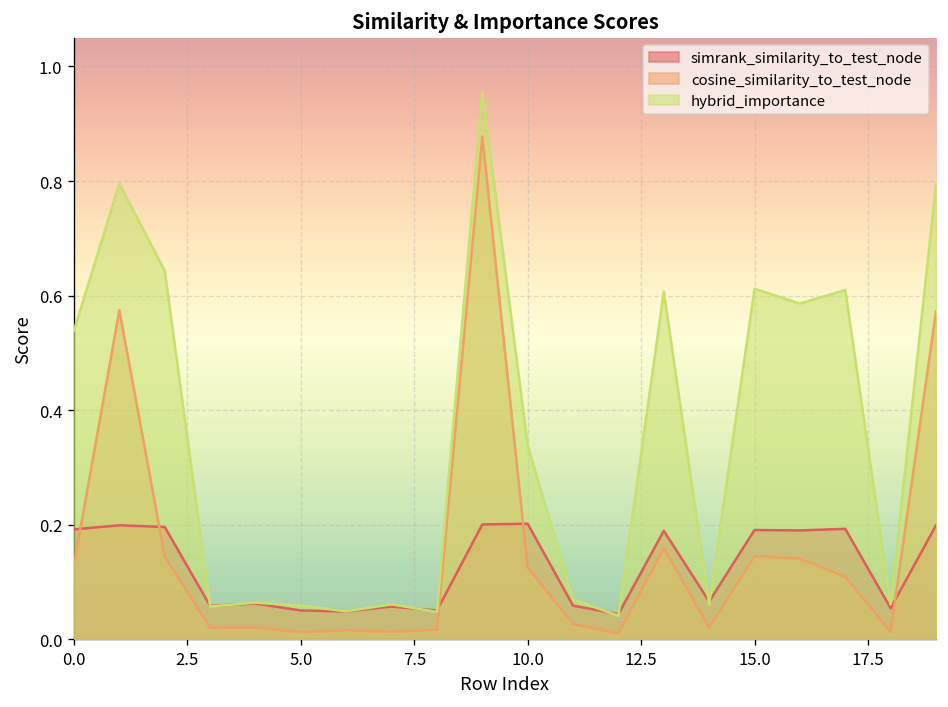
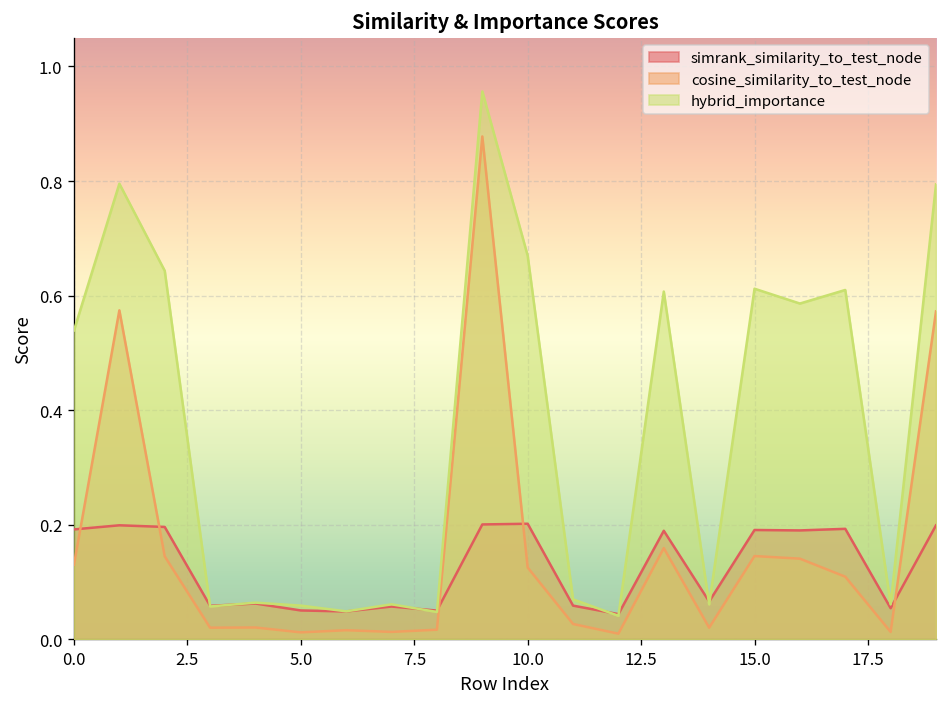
hybrid_importance, 10.0: 0.34 -> 0.67
